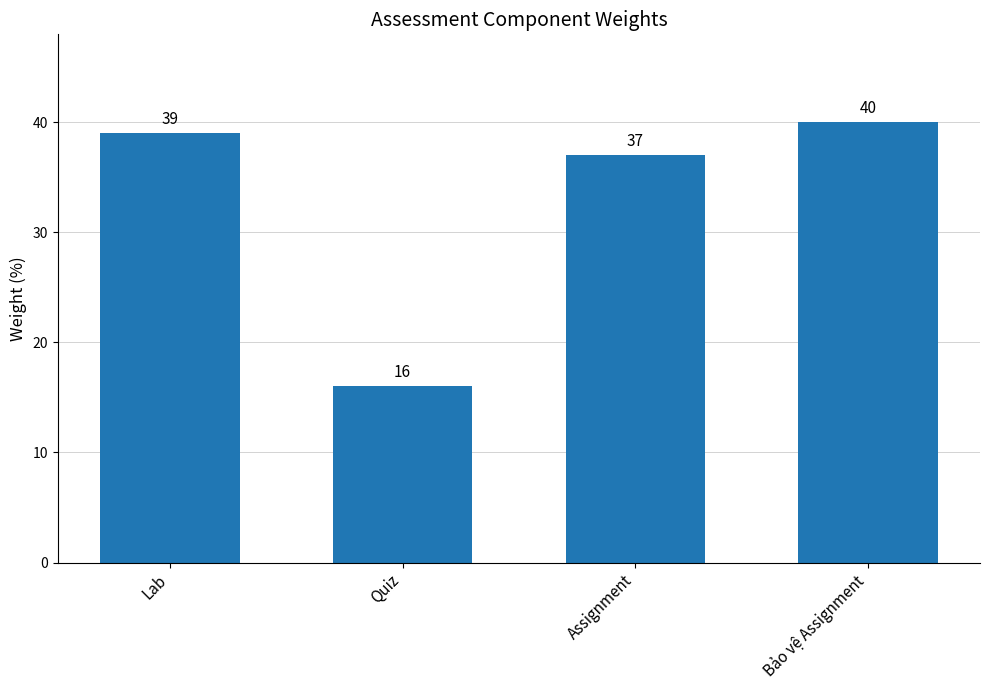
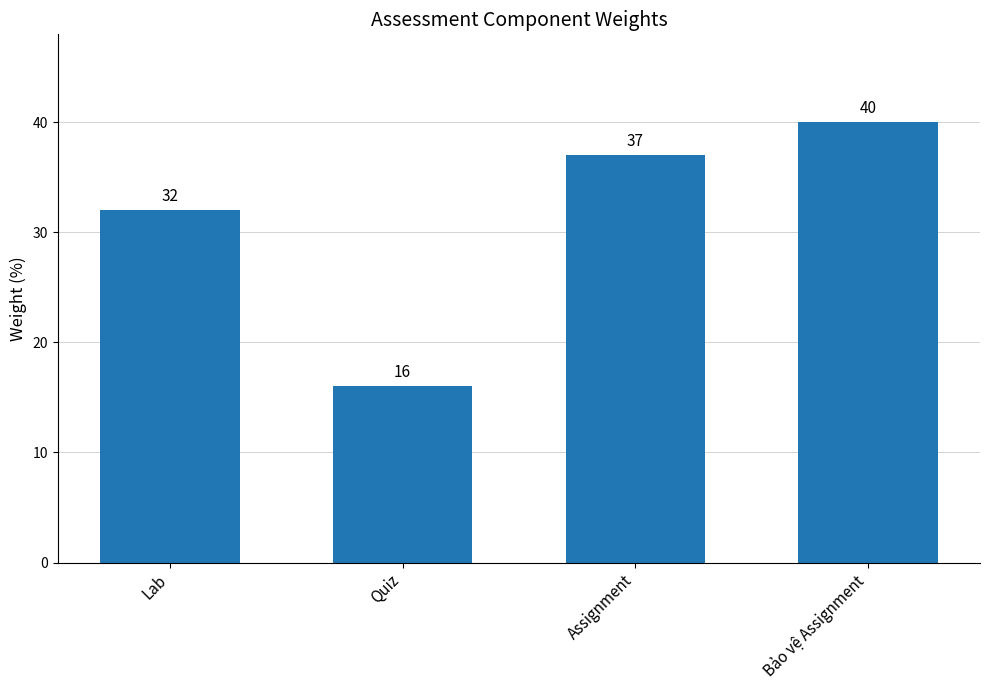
Lab: 39 -> 32
